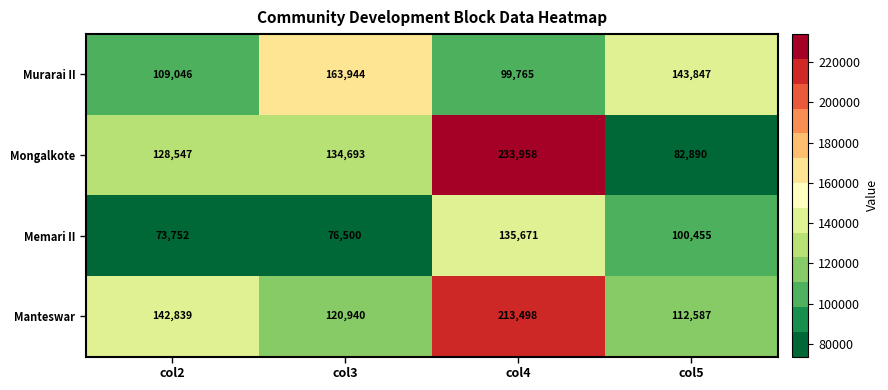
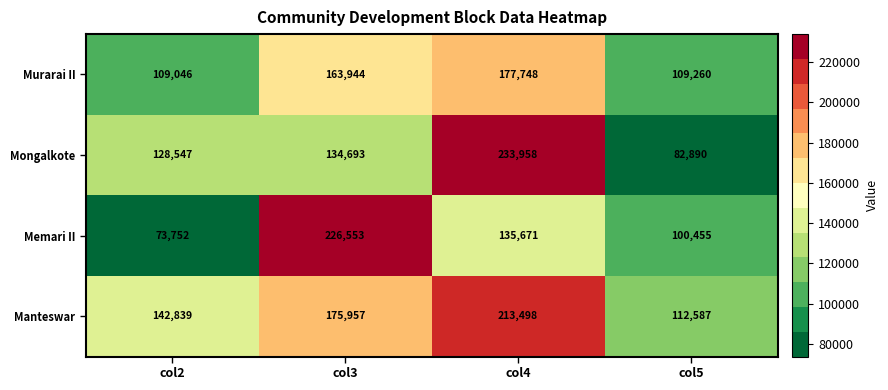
Murarai II, col4: 99,765 -> 177,748
Murarai II, col5: 143,847 -> 109,260
Memari II, col3: 76,500 -> 226,553
Manteswar, col3: 120,940 -> 175,957
